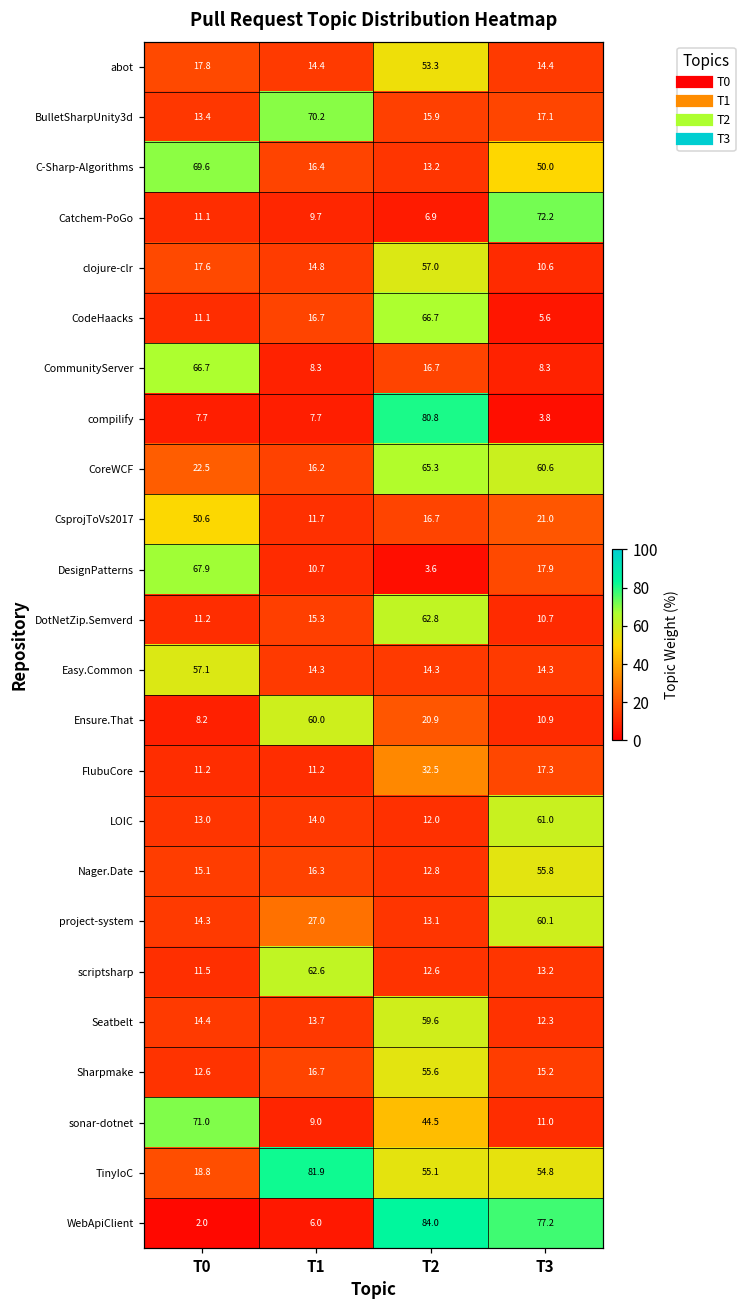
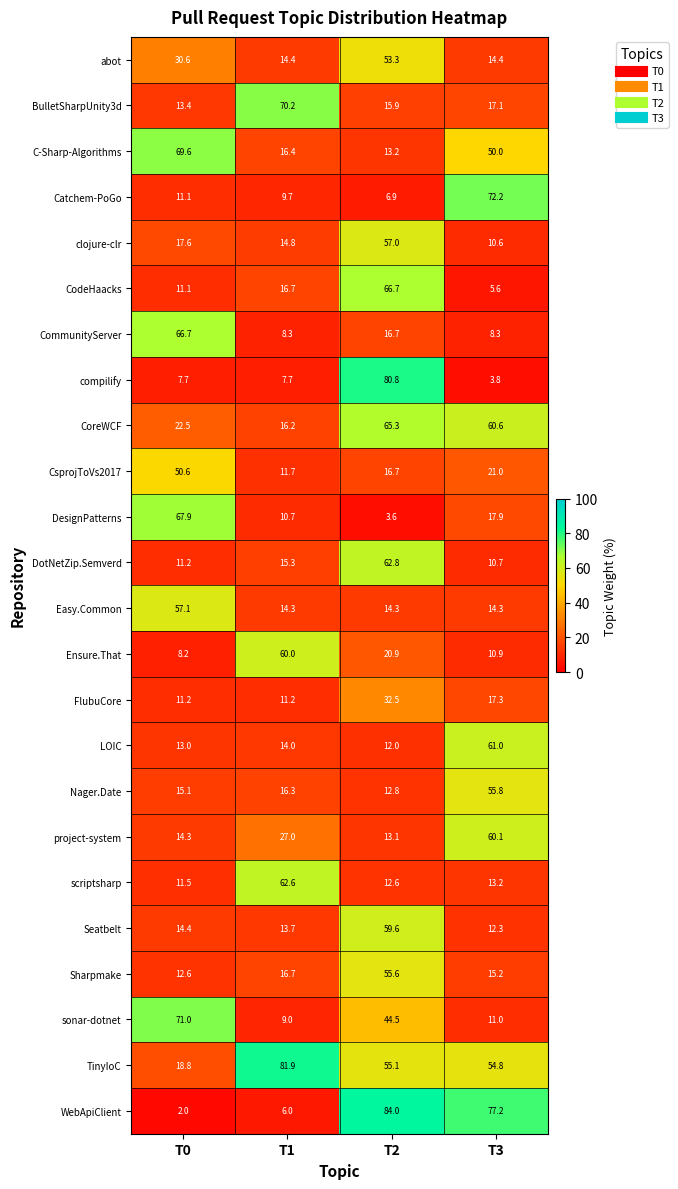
abot, T0: 17.8 -> 30.6
